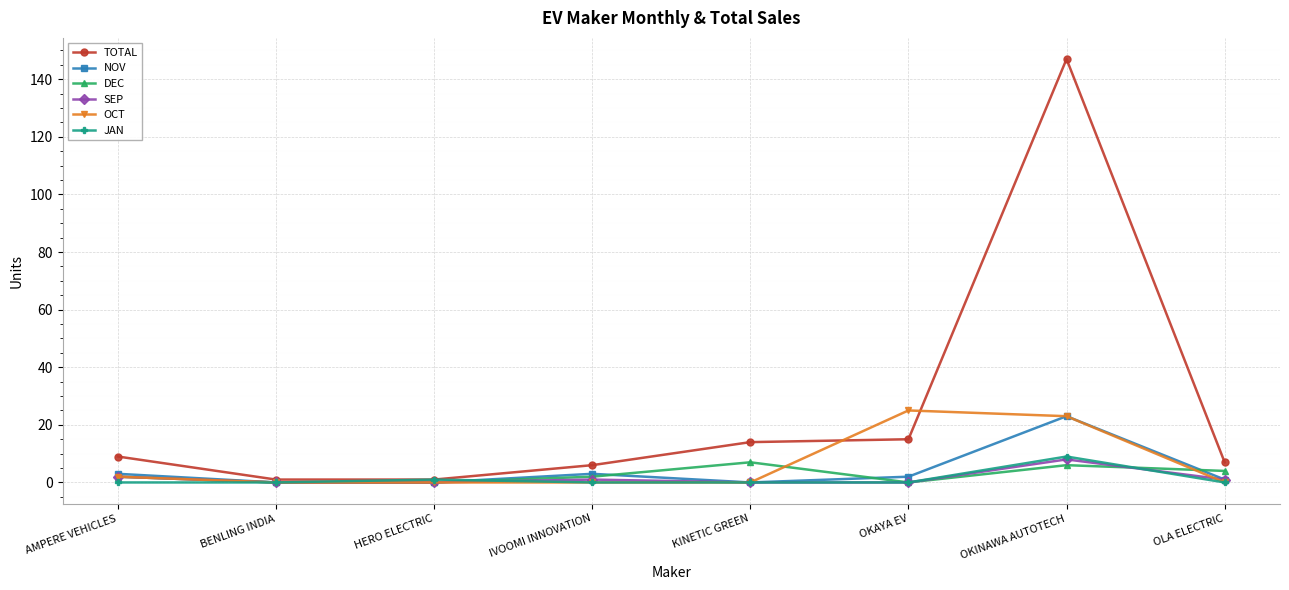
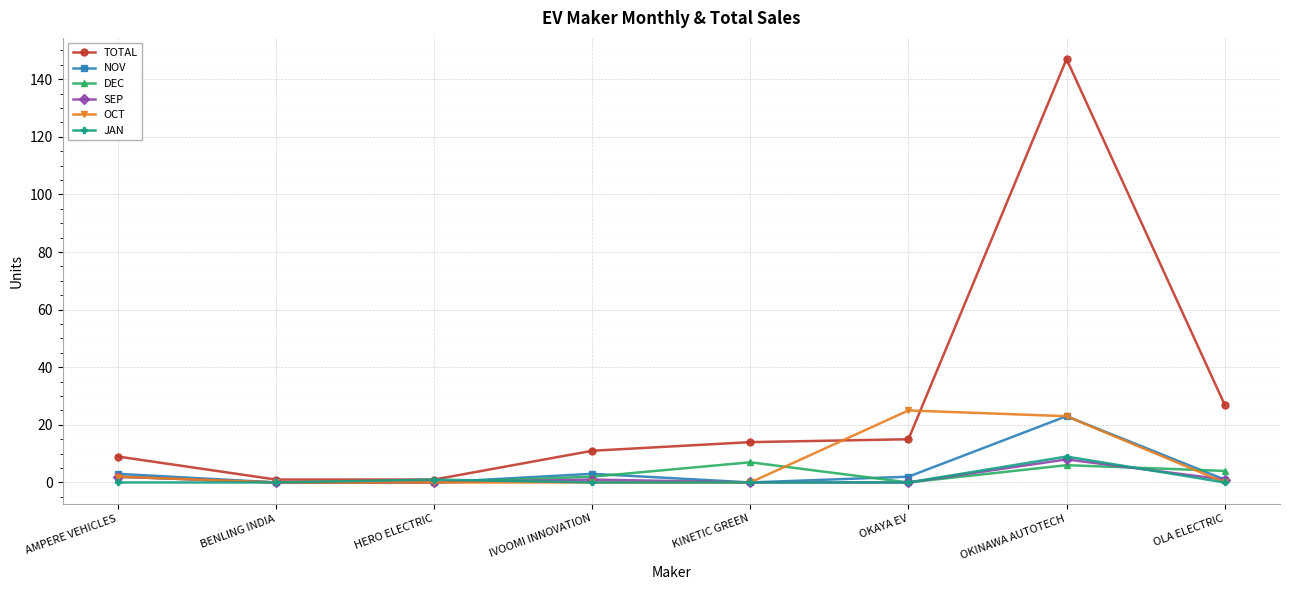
TOTAL, IVOOMI INNOVATION: 6 -> 11
TOTAL, OLA ELECTRIC: 7 -> 27
